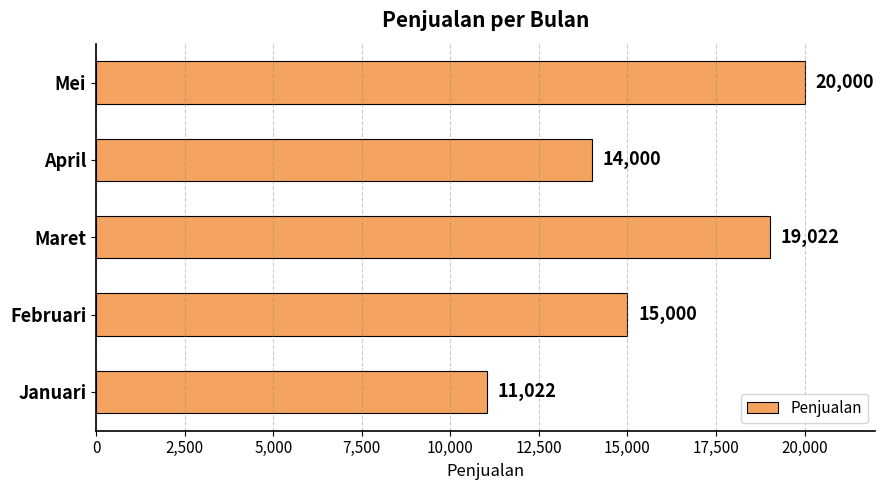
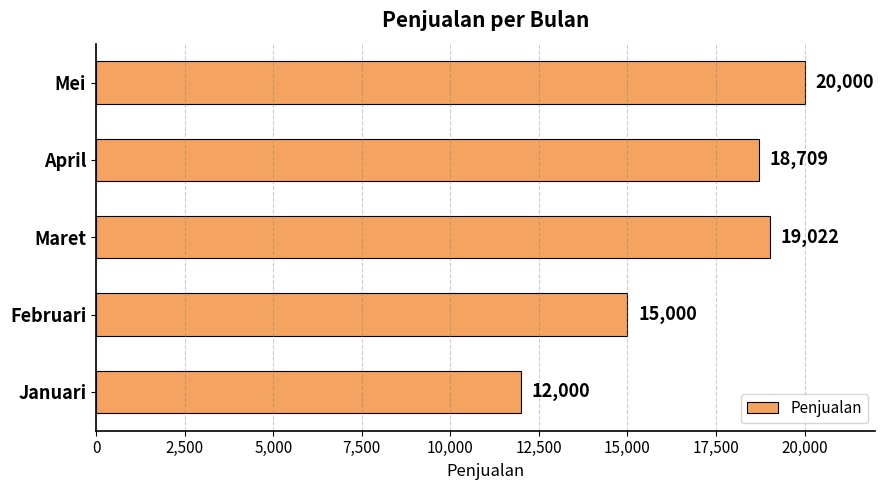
April: 14,000 -> 18,709
Januari: 11,022 -> 12,000
